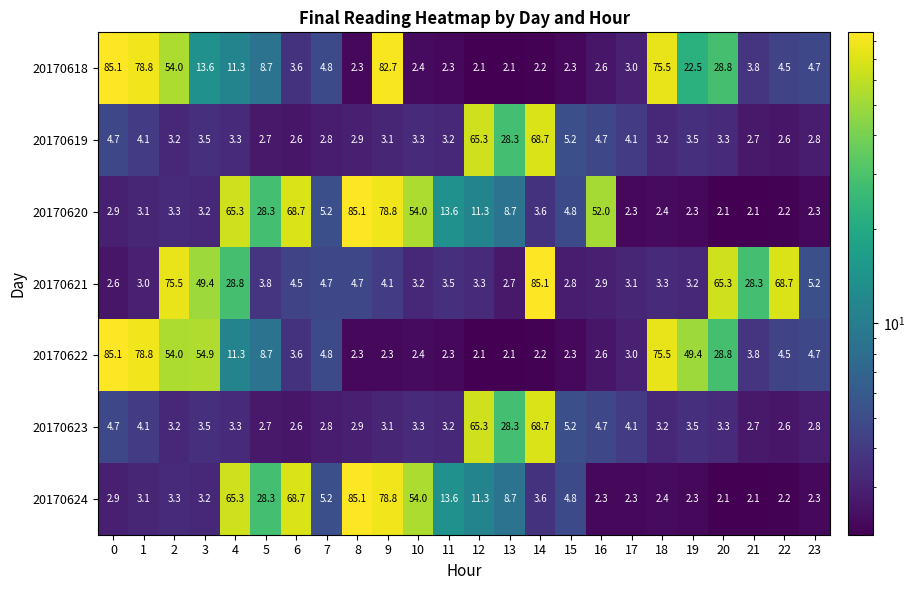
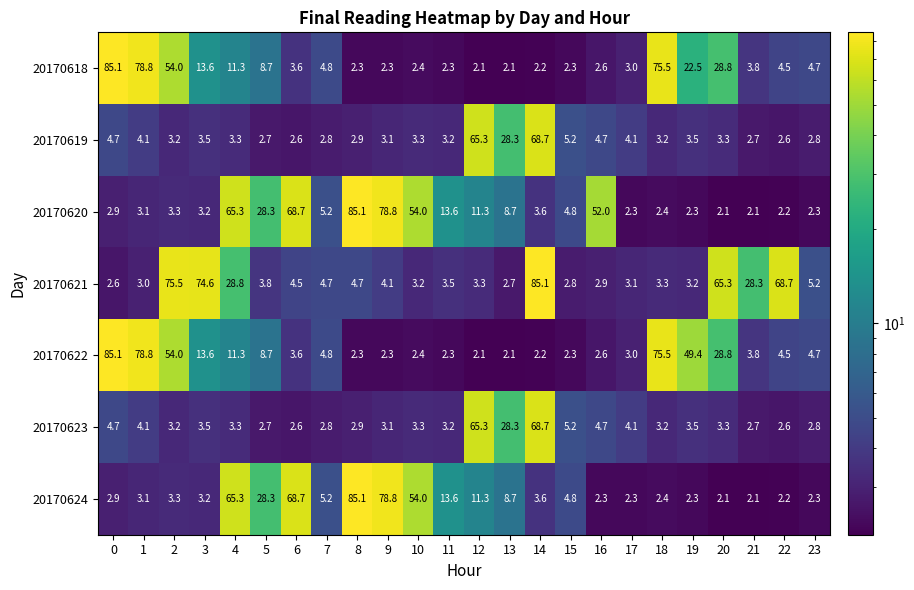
20170618, 9: 82.7 -> 2.3
20170621, 3: 49.4 -> 74.6
20170622, 3: 54.9 -> 13.6
